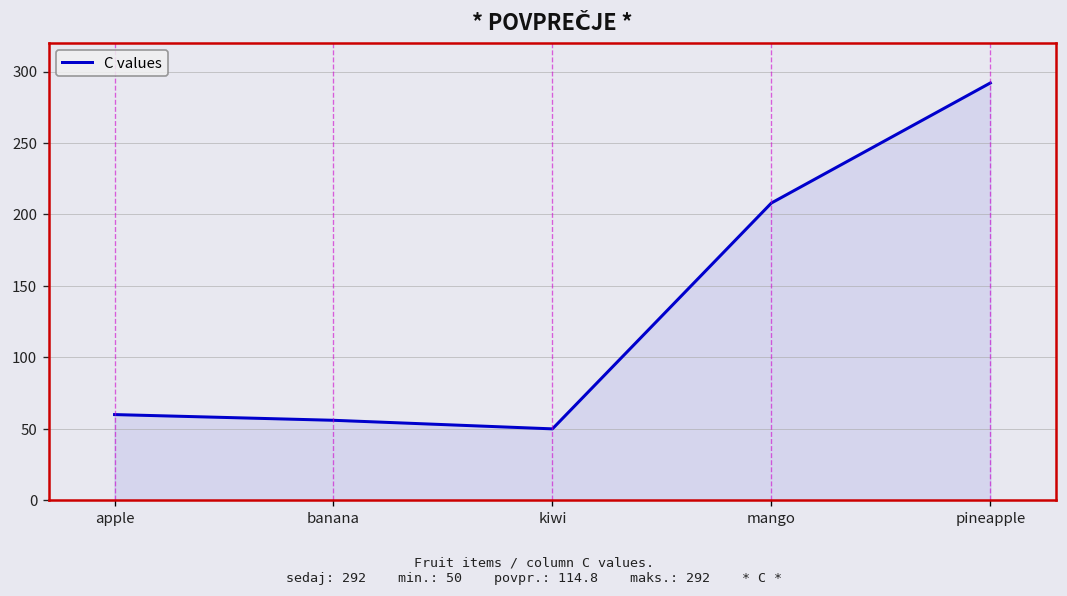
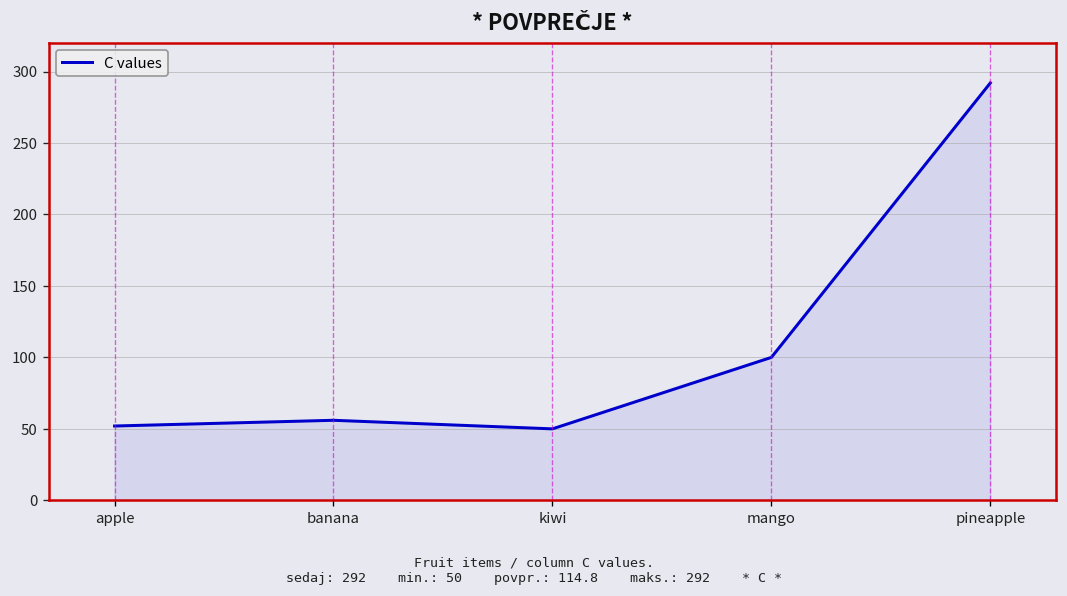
apple: 60 -> 52
mango: 208 -> 100
